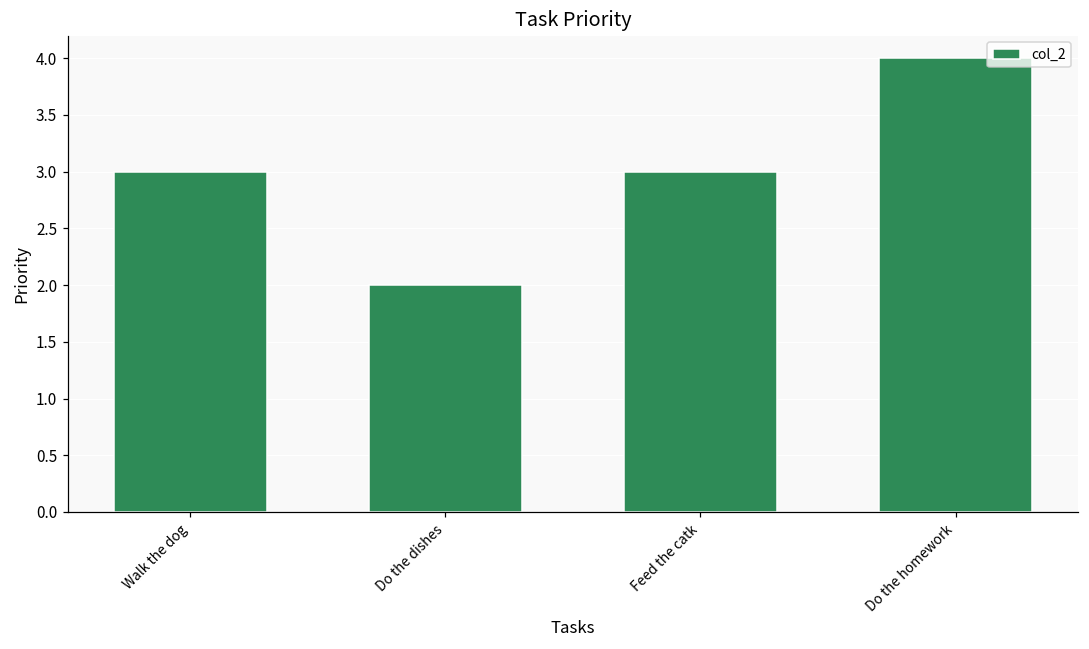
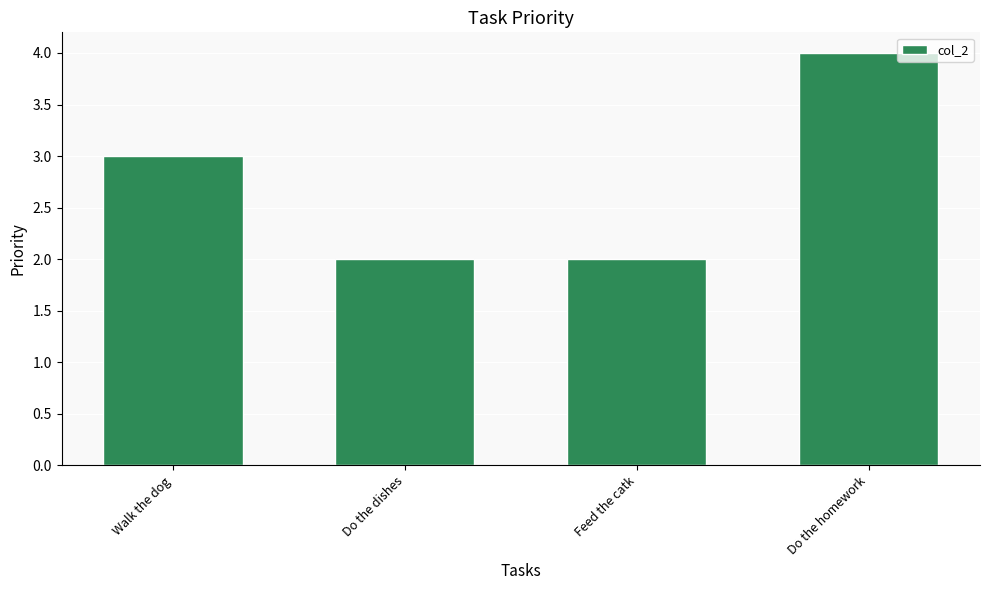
Feed the catk: 3 -> 2
